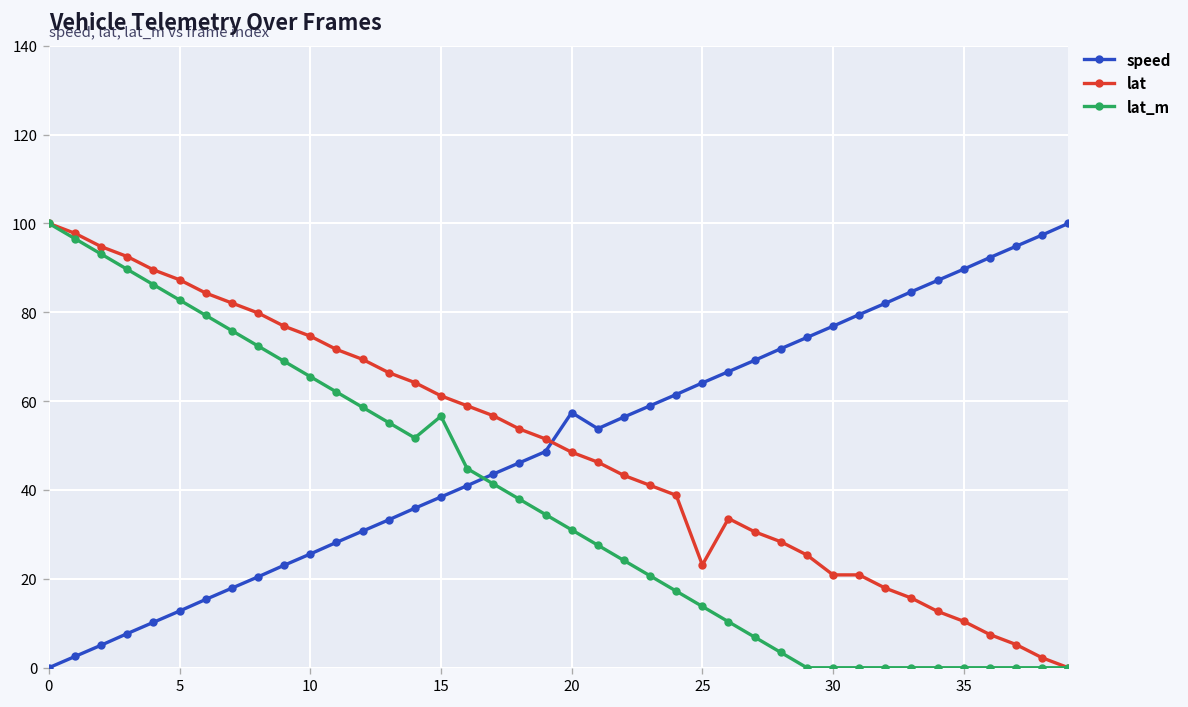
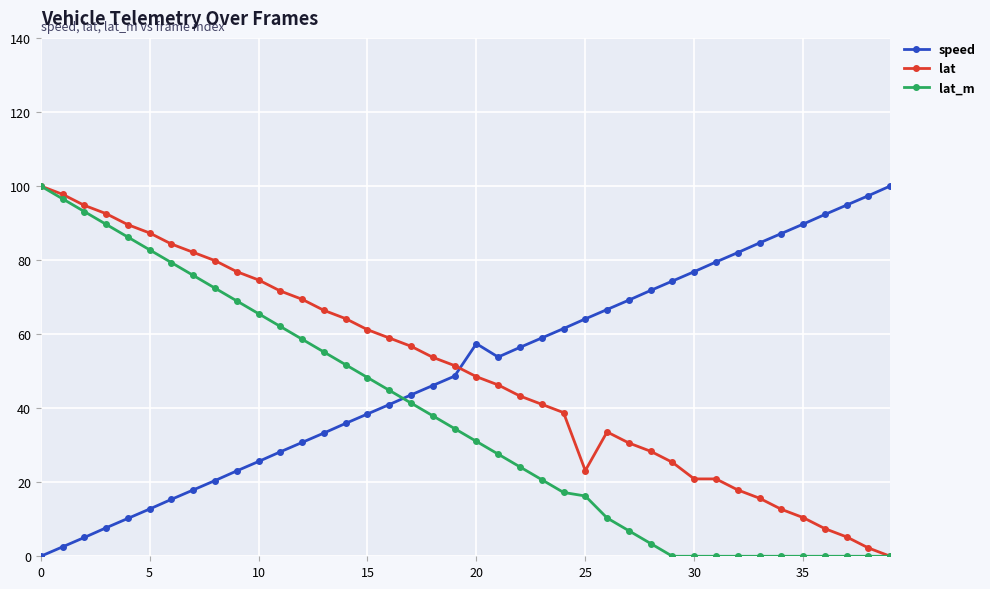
lat_m, 15: 57 -> 48
lat_m, 25: 14 -> 16
